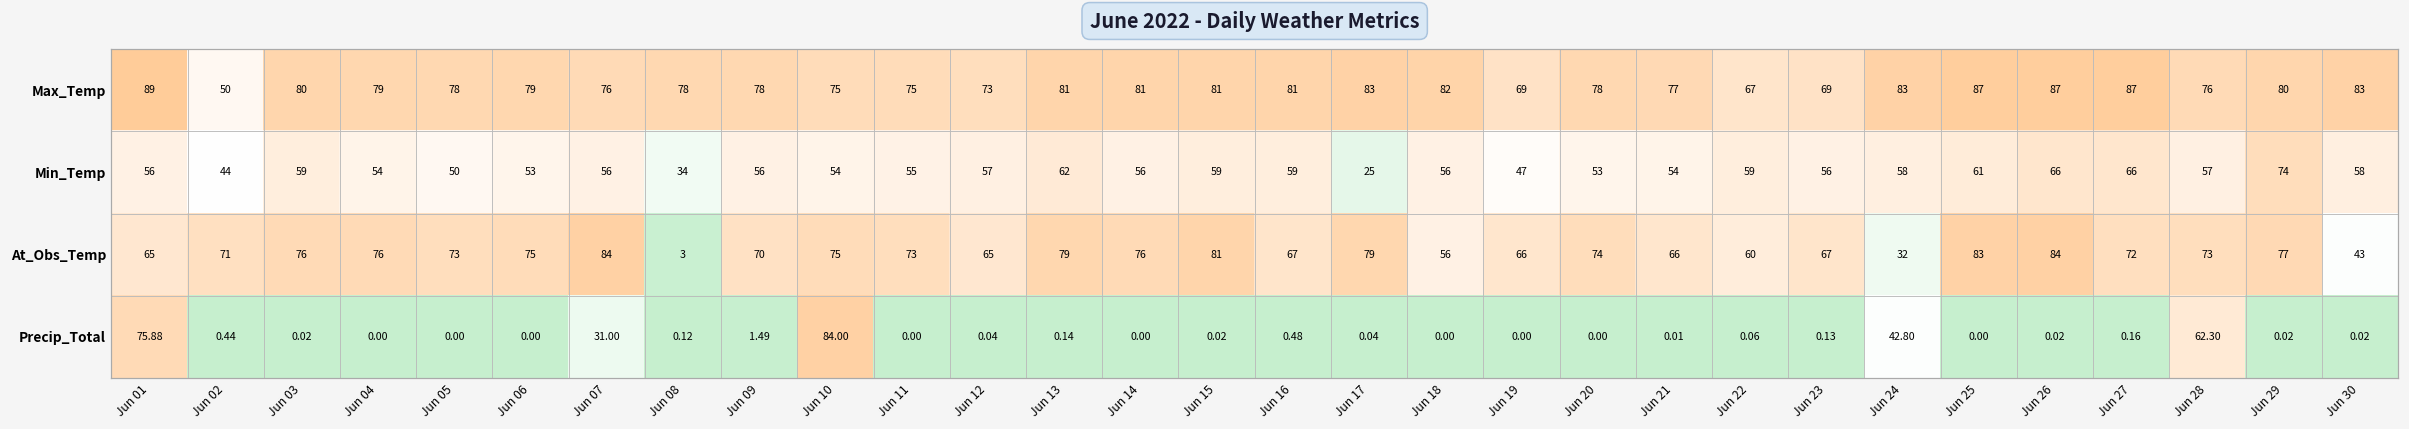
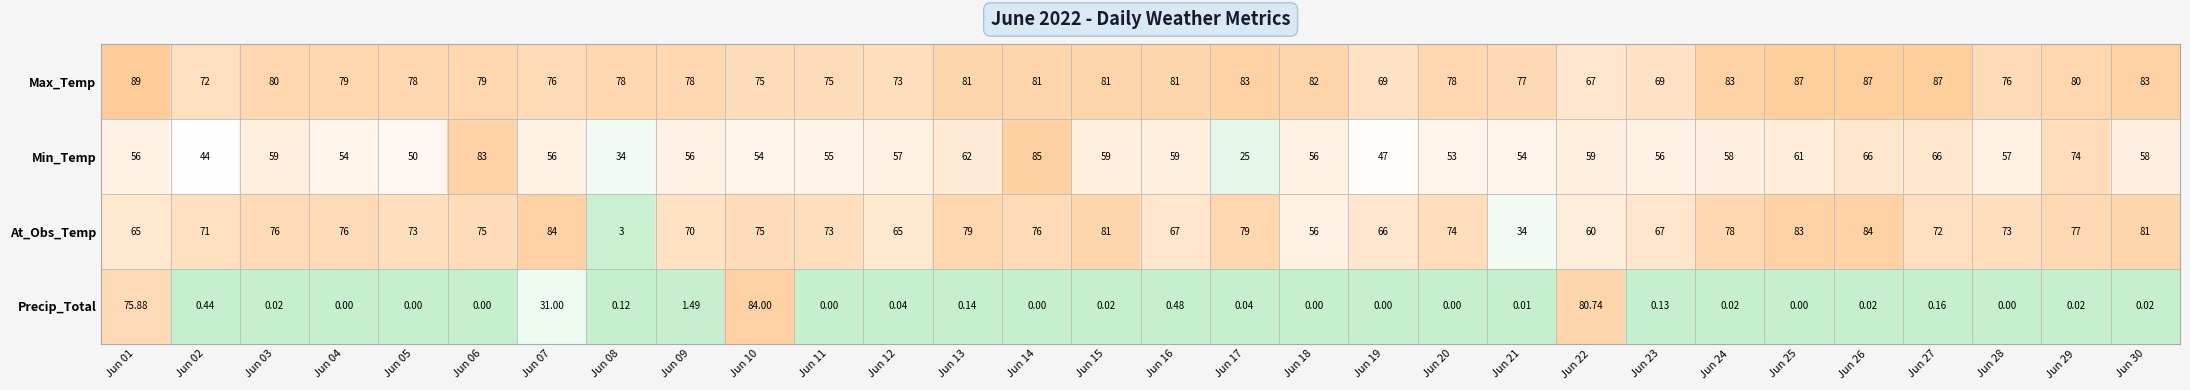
Max_Temp, Jun 02: 50 -> 72
Min_Temp, Jun 06: 53 -> 83
Min_Temp, Jun 14: 56 -> 85
At_Obs_Temp, Jun 21: 66 -> 34
At_Obs_Temp, Jun 24: 32 -> 78
At_Obs_Temp, Jun 30: 43 -> 81
Precip_Total, Jun 22: 0.06 -> 80.74
Precip_Total, Jun 24: 42.80 -> 0.02
Precip_Total, Jun 28: 62.30 -> 0.00
